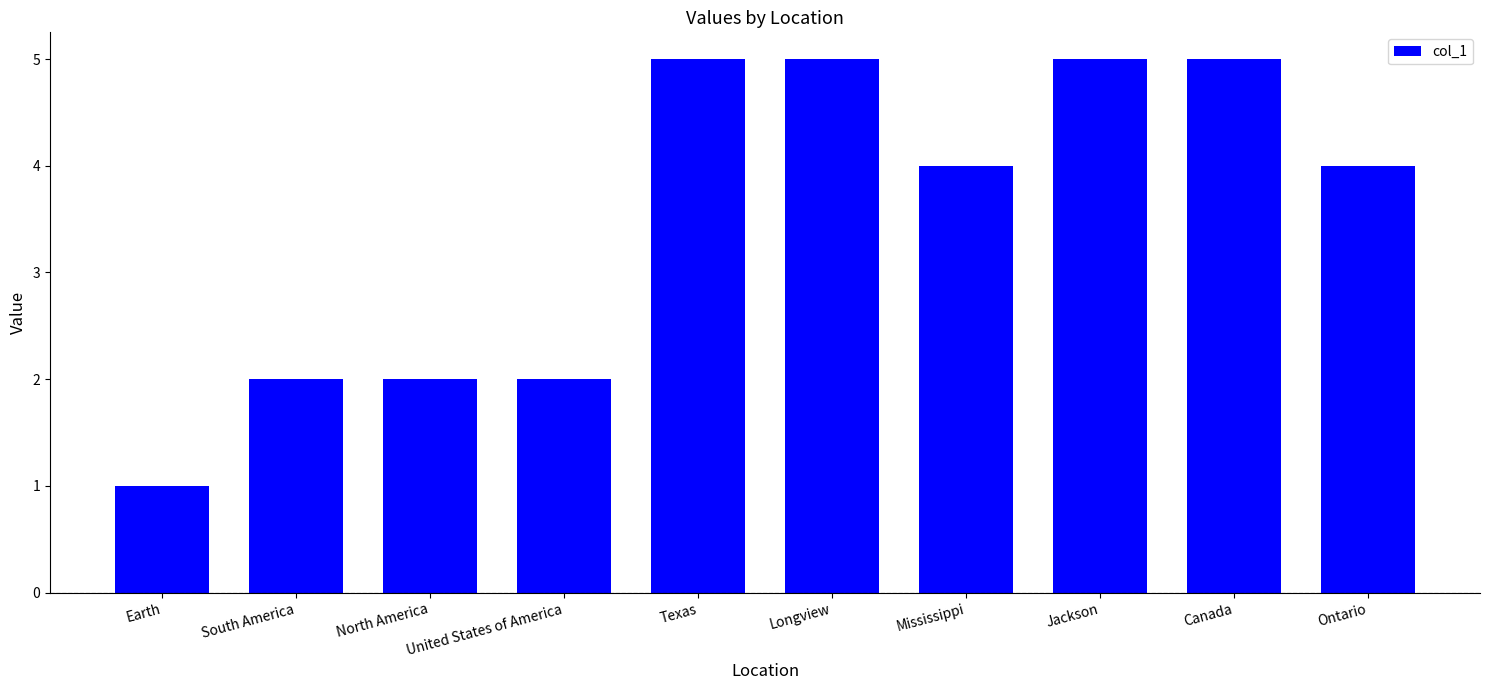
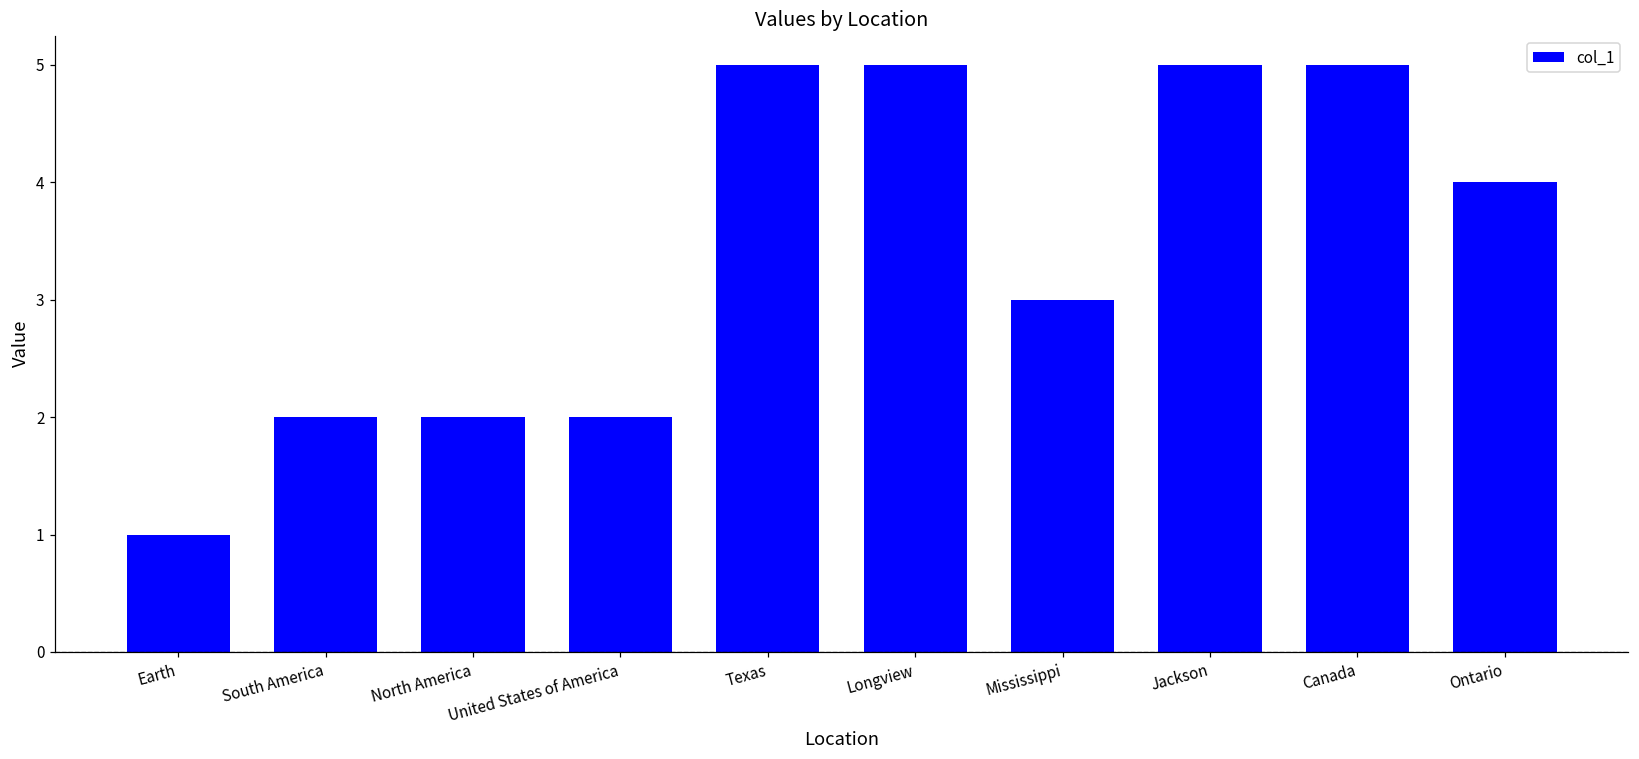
Mississippi: 4 -> 3
